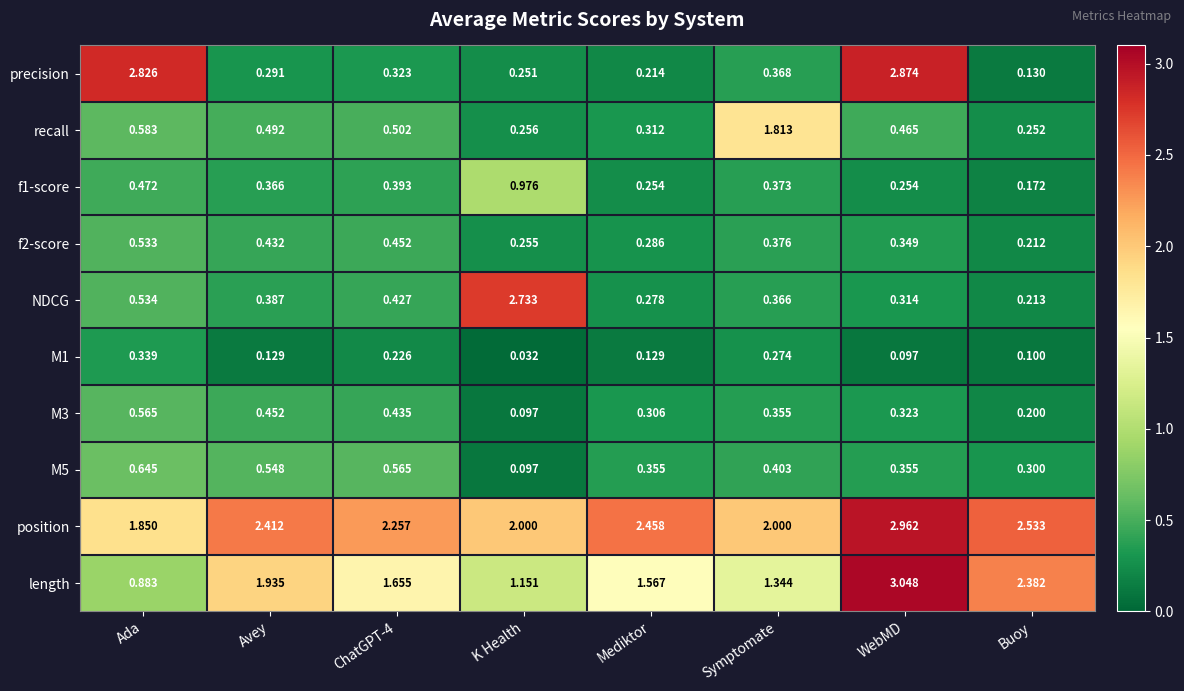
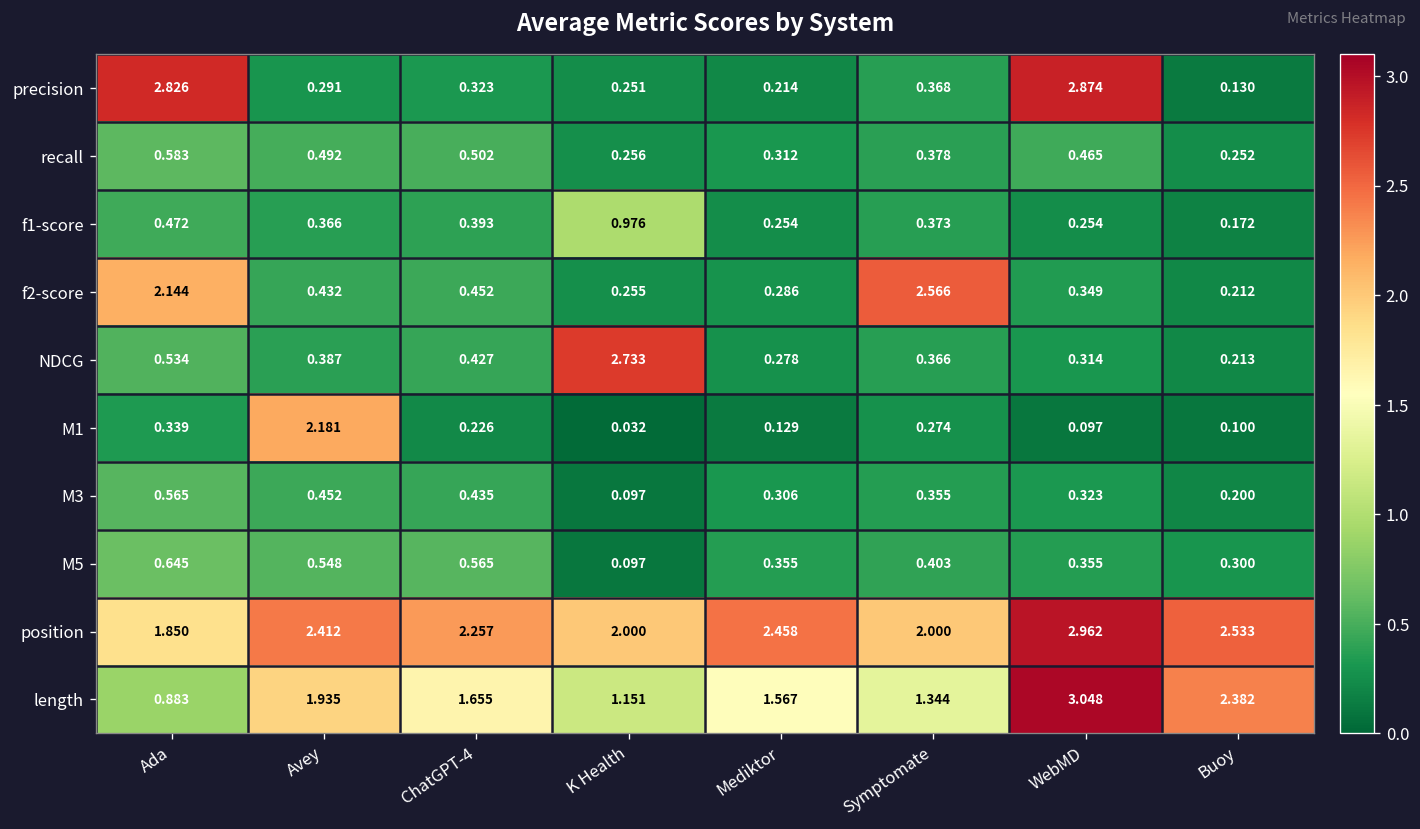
recall, Symptomate: 1.813 -> 0.378
f2-score, Ada: 0.533 -> 2.144
f2-score, Symptomate: 0.376 -> 2.566
M1, Avey: 0.129 -> 2.181
